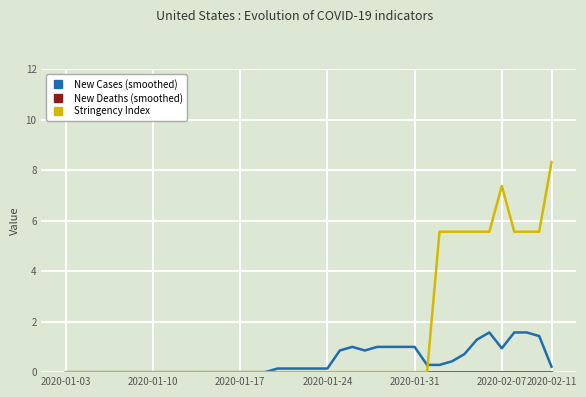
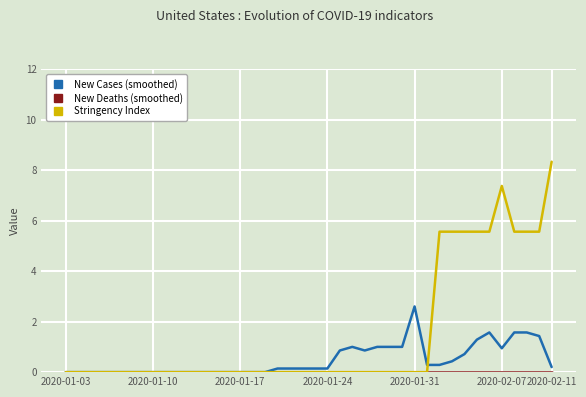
New Cases (smoothed), 2020-01-31: 1.0 -> 2.6
